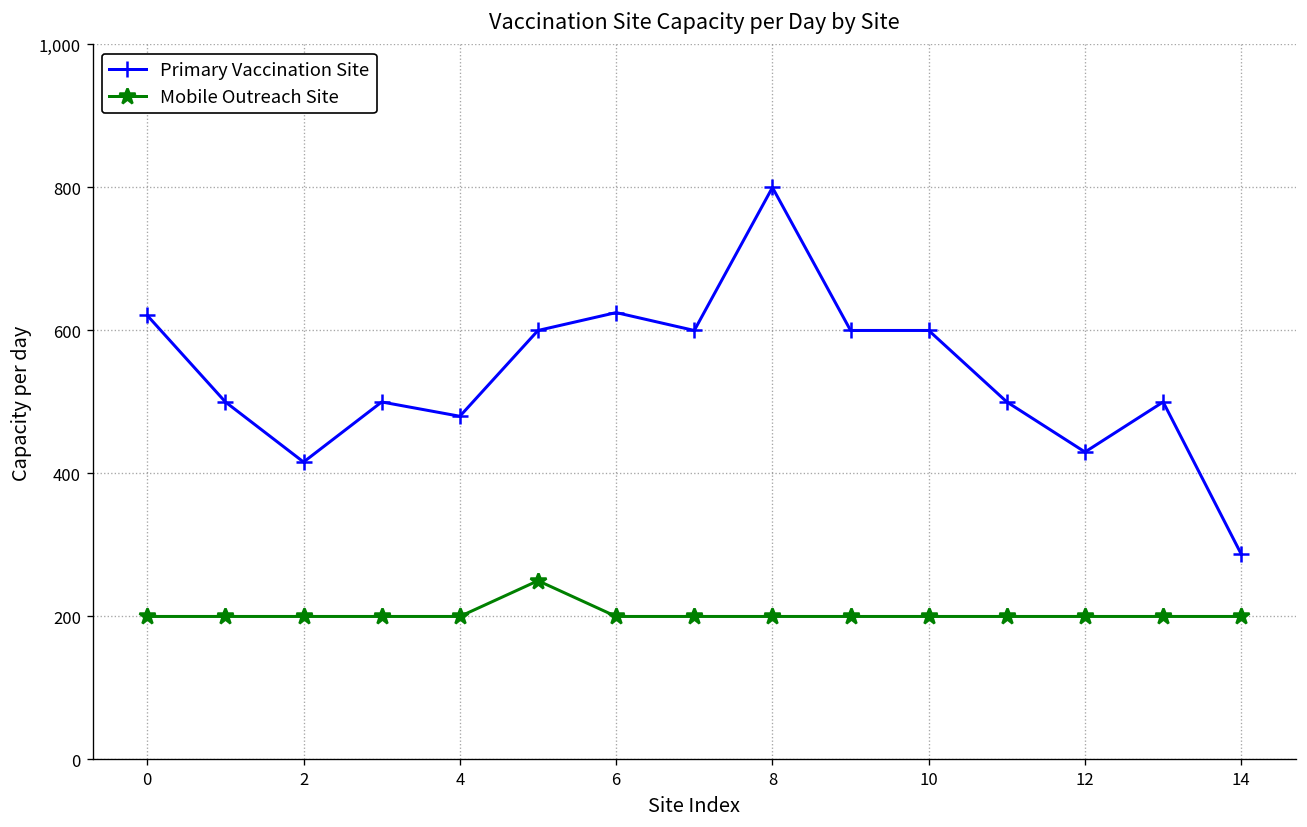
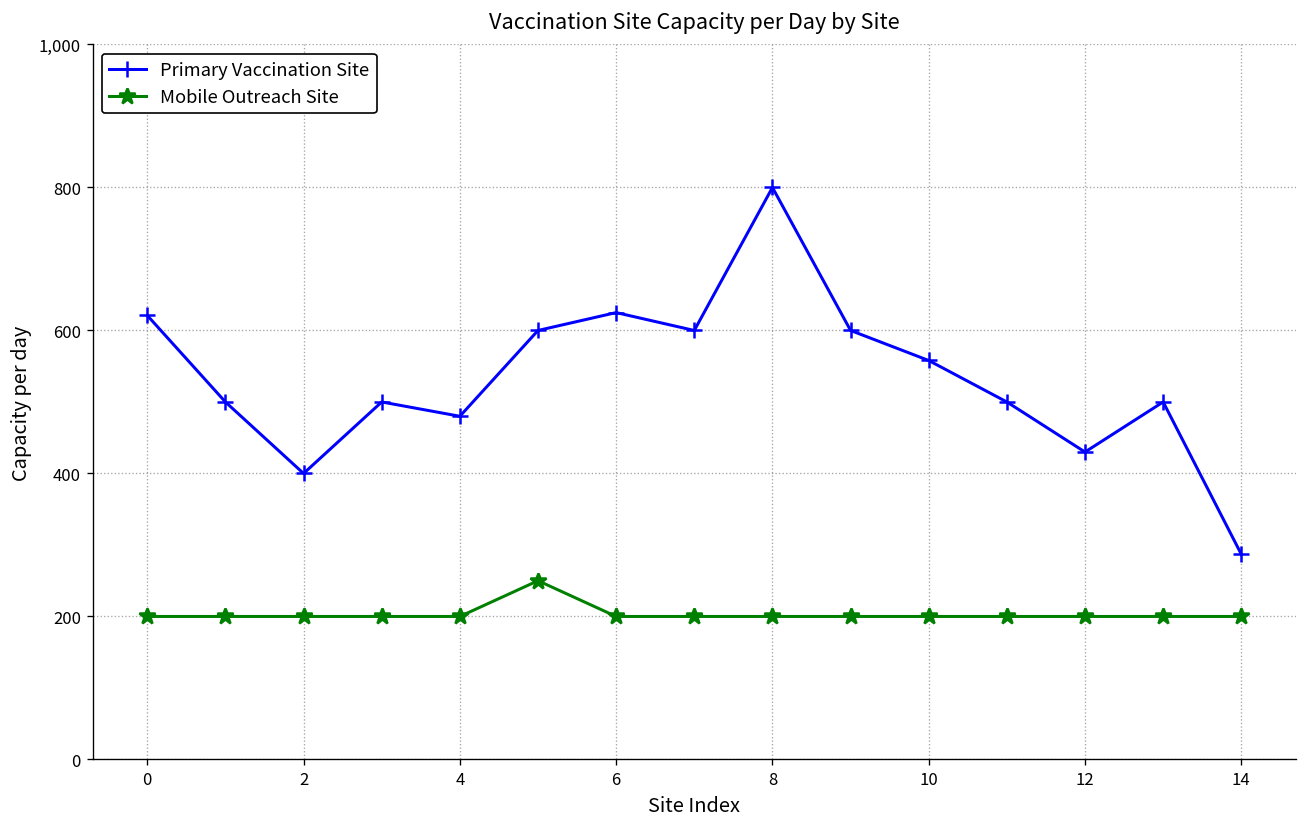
Primary Vaccination Site, 2: 420 -> 400
Primary Vaccination Site, 10: 600 -> 560
